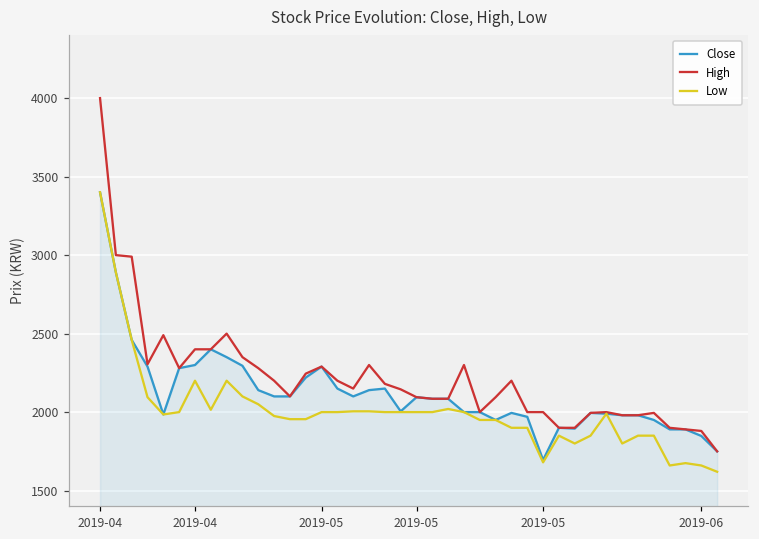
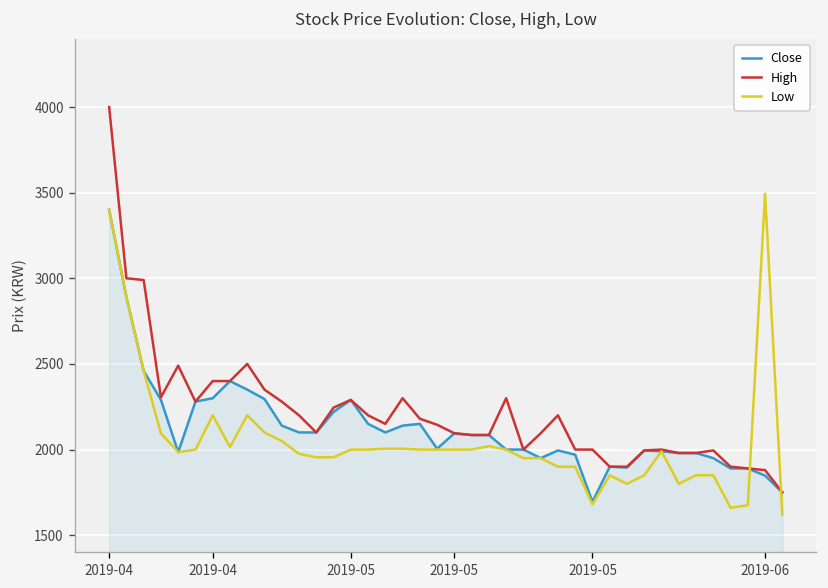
Low, 2019-06: 1660 -> 3490
